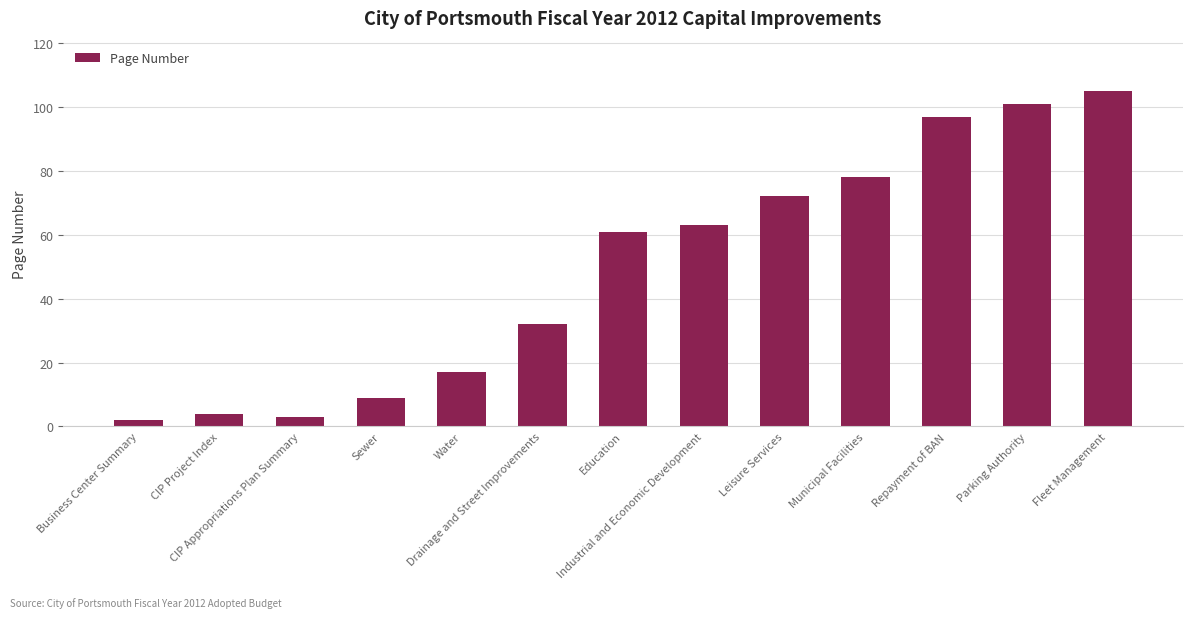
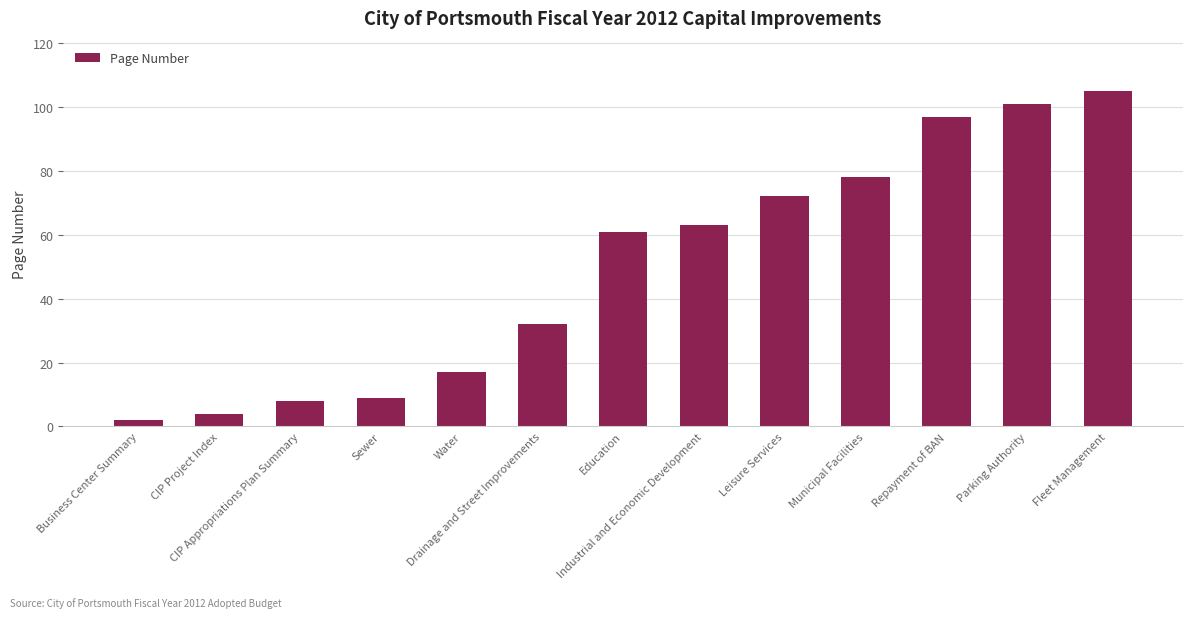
CIP Appropriations Plan Summary: 3 -> 8
